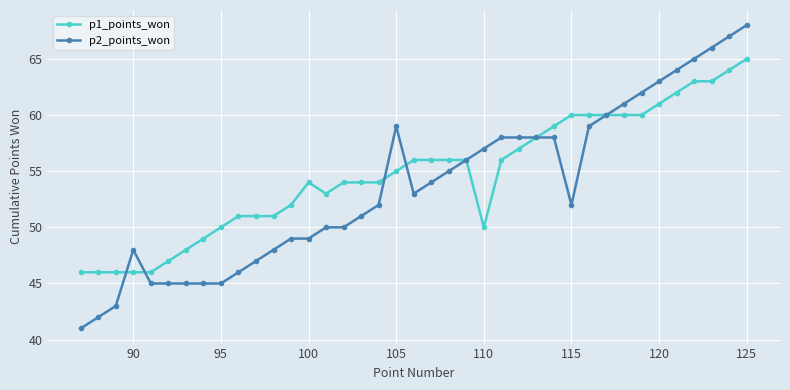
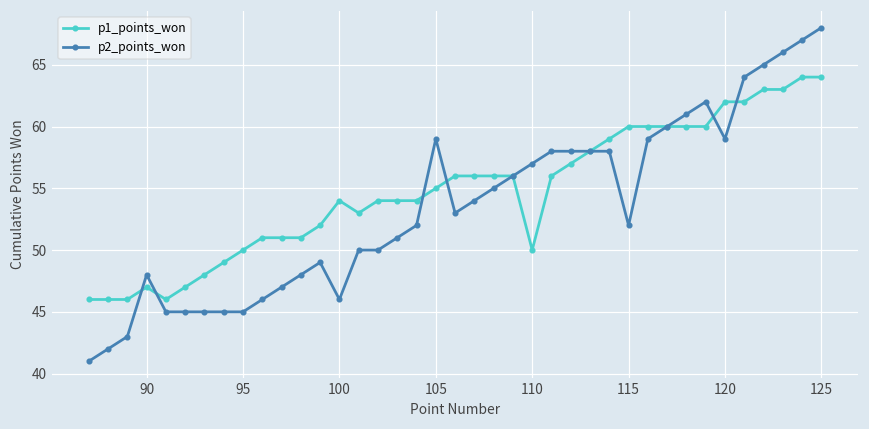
p1_points_won, 90: 46 -> 47
p2_points_won, 100: 49 -> 46
p1_points_won, 120: 61 -> 62
p2_points_won, 120: 63 -> 59
p1_points_won, 125: 65 -> 64
